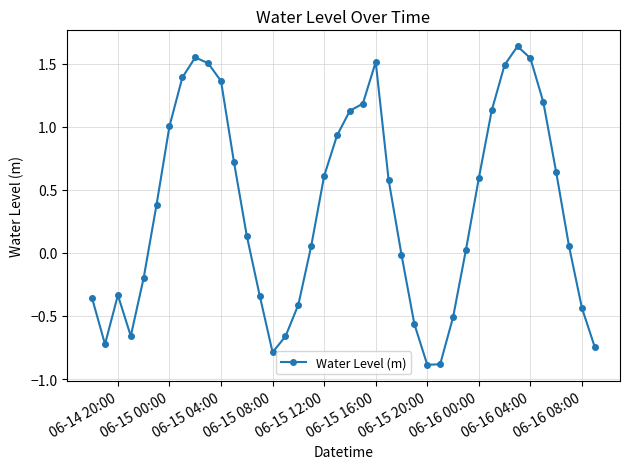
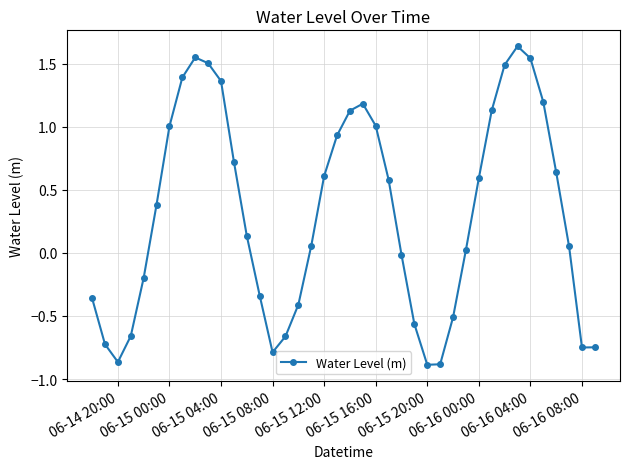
06-14 20:00: -0.34 -> -0.87
06-15 16:00: 1.51 -> 1.01
06-16 08:00: -0.44 -> -0.75
